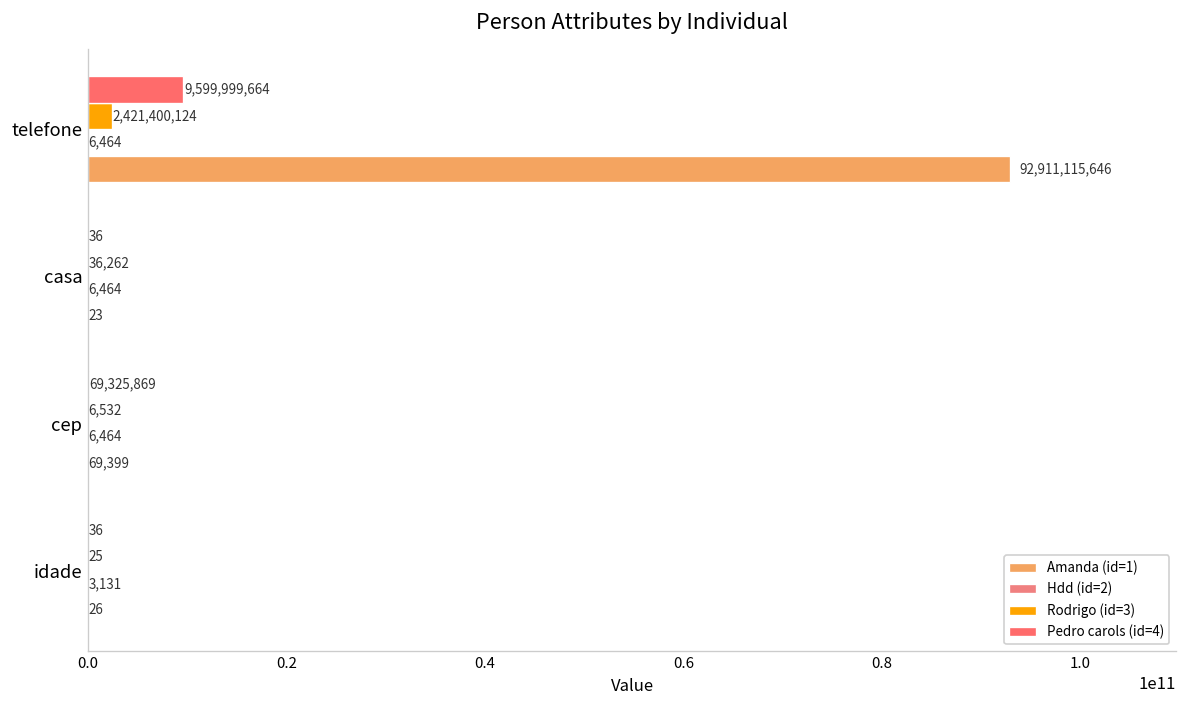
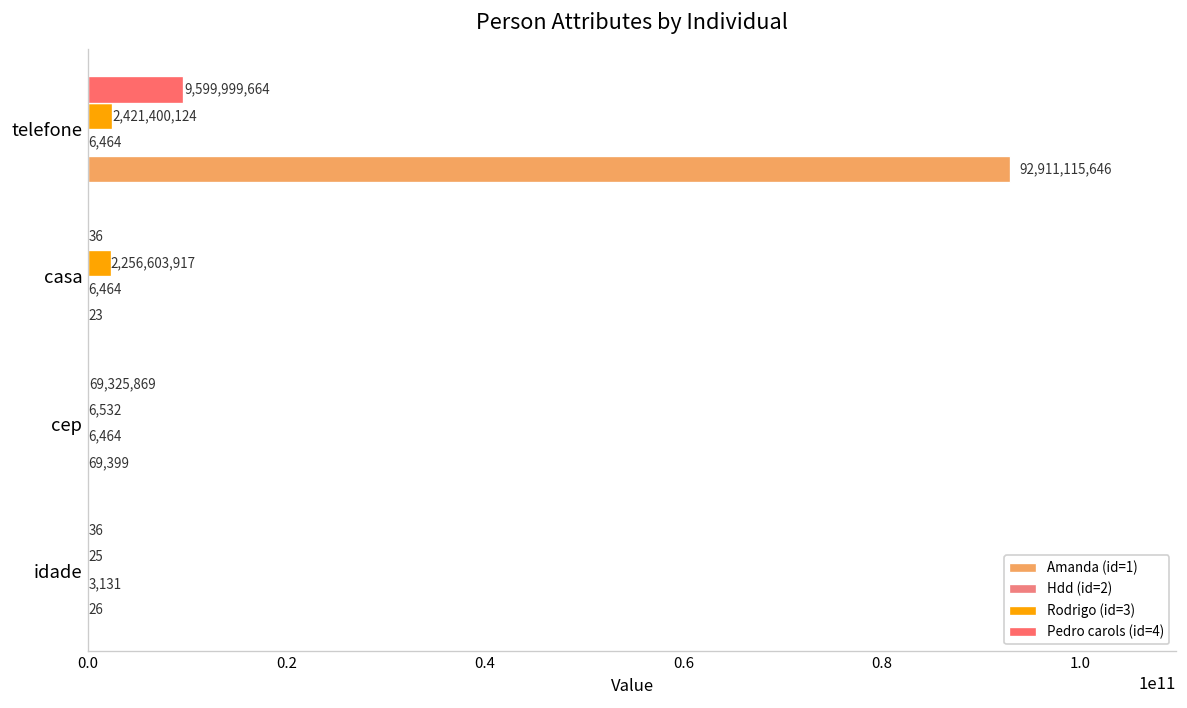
Rodrigo (id=3), casa: 36,262 -> 2,256,603,917
